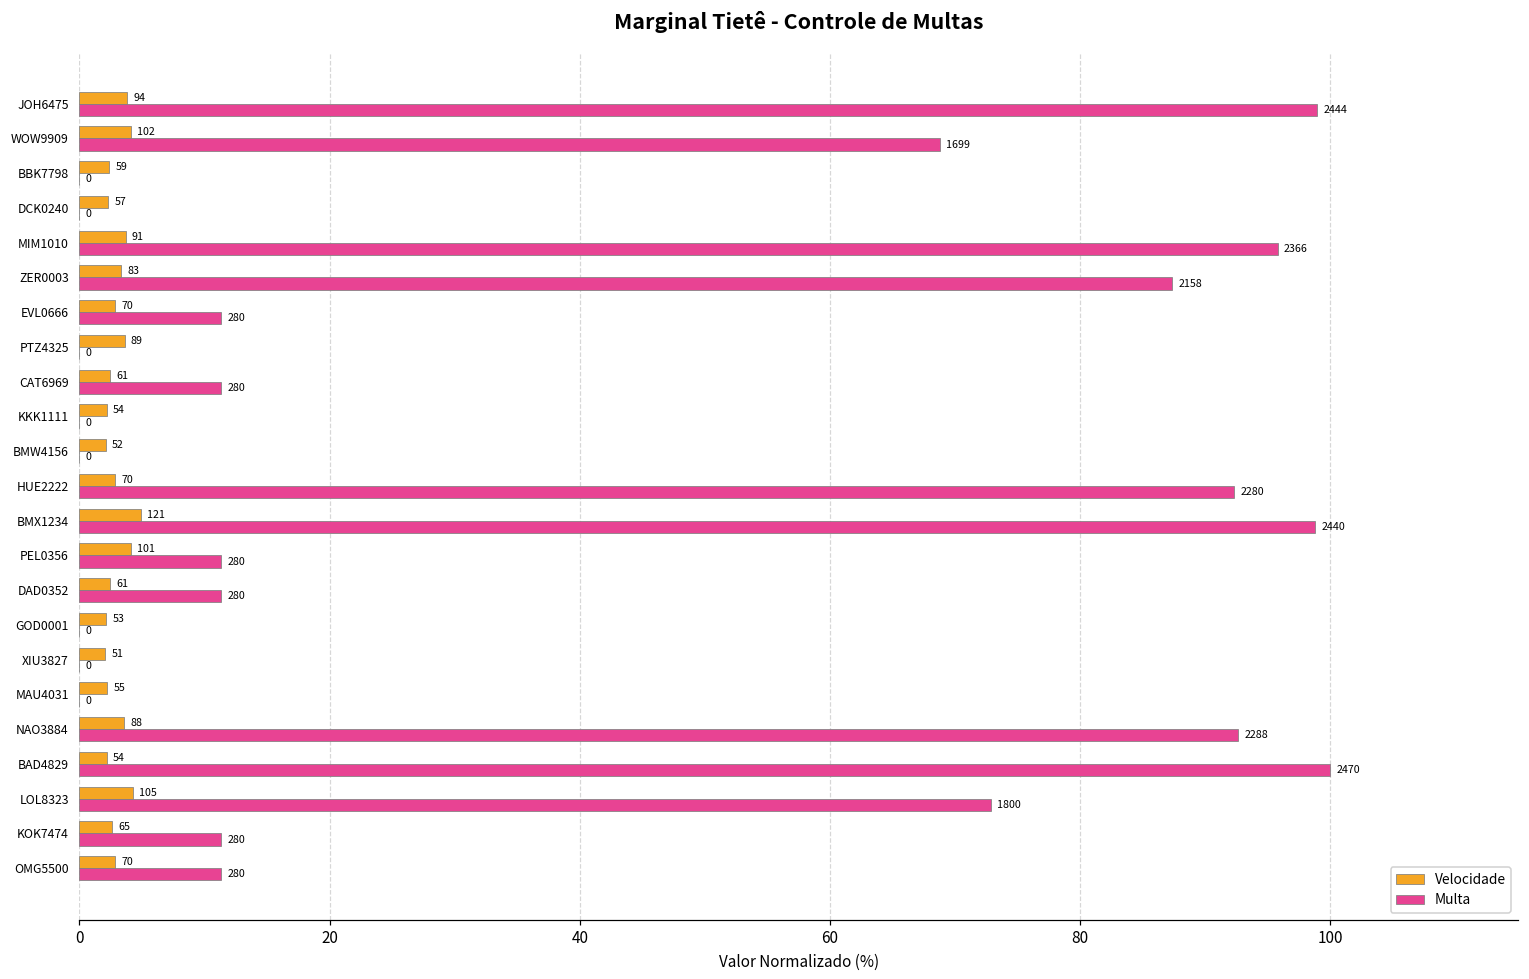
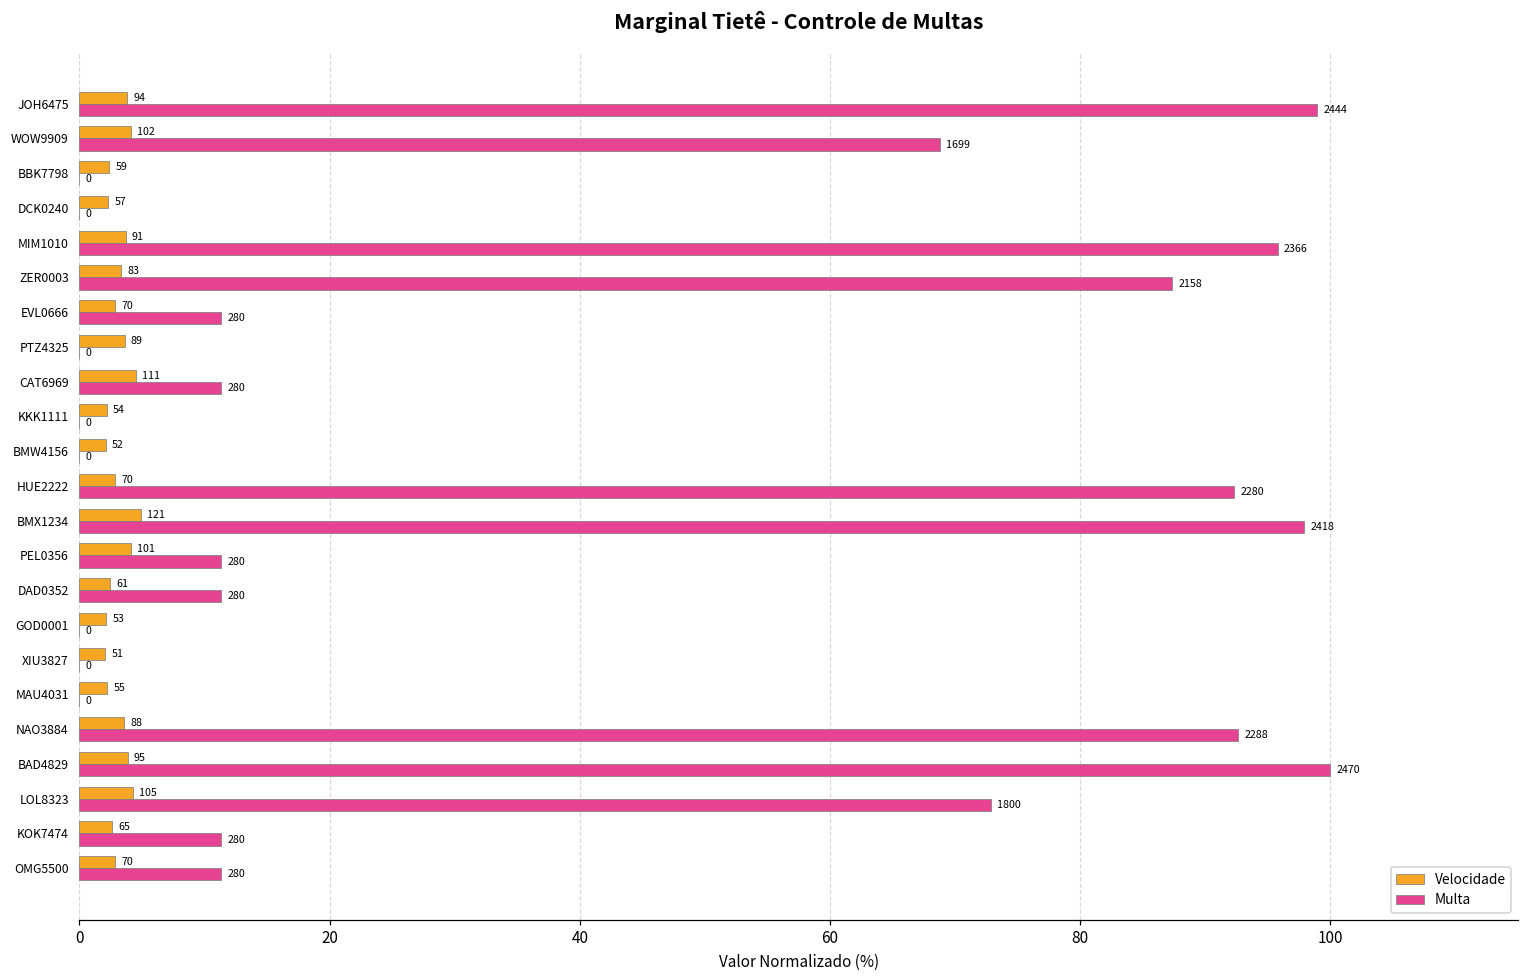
Velocidade, CAT6969: 61 -> 111
Multa, BMX1234: 2440 -> 2418
Velocidade, BAD4829: 54 -> 95
